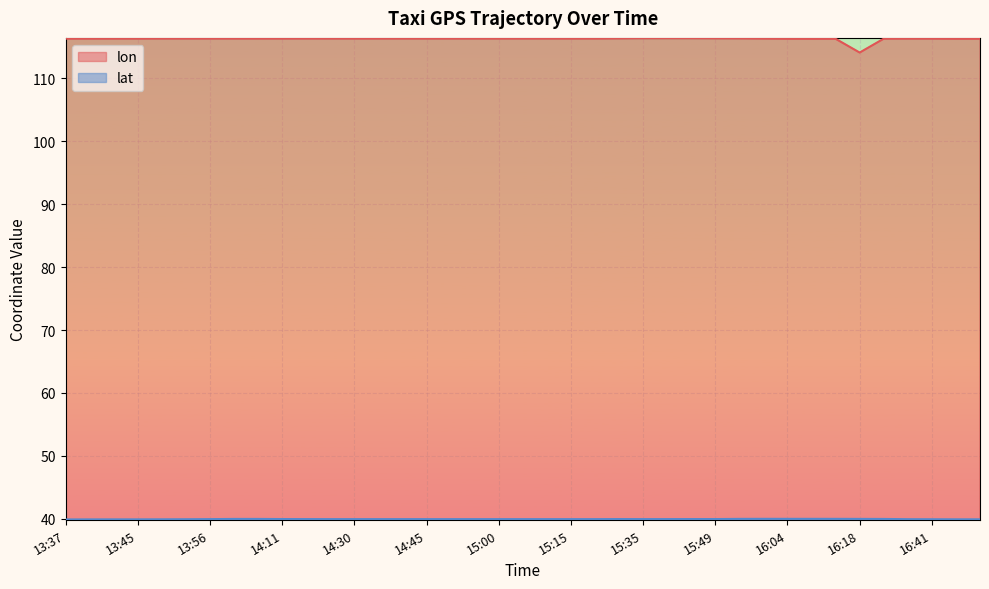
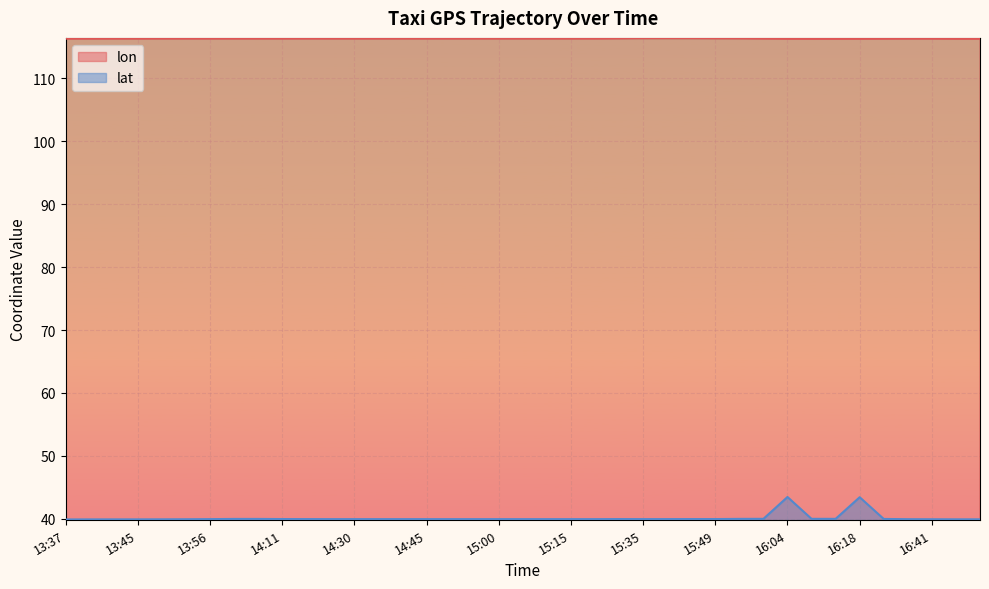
lat, 16:04: 40 -> 43
lon, 16:18: 114 -> 116
lat, 16:18: 40 -> 43
